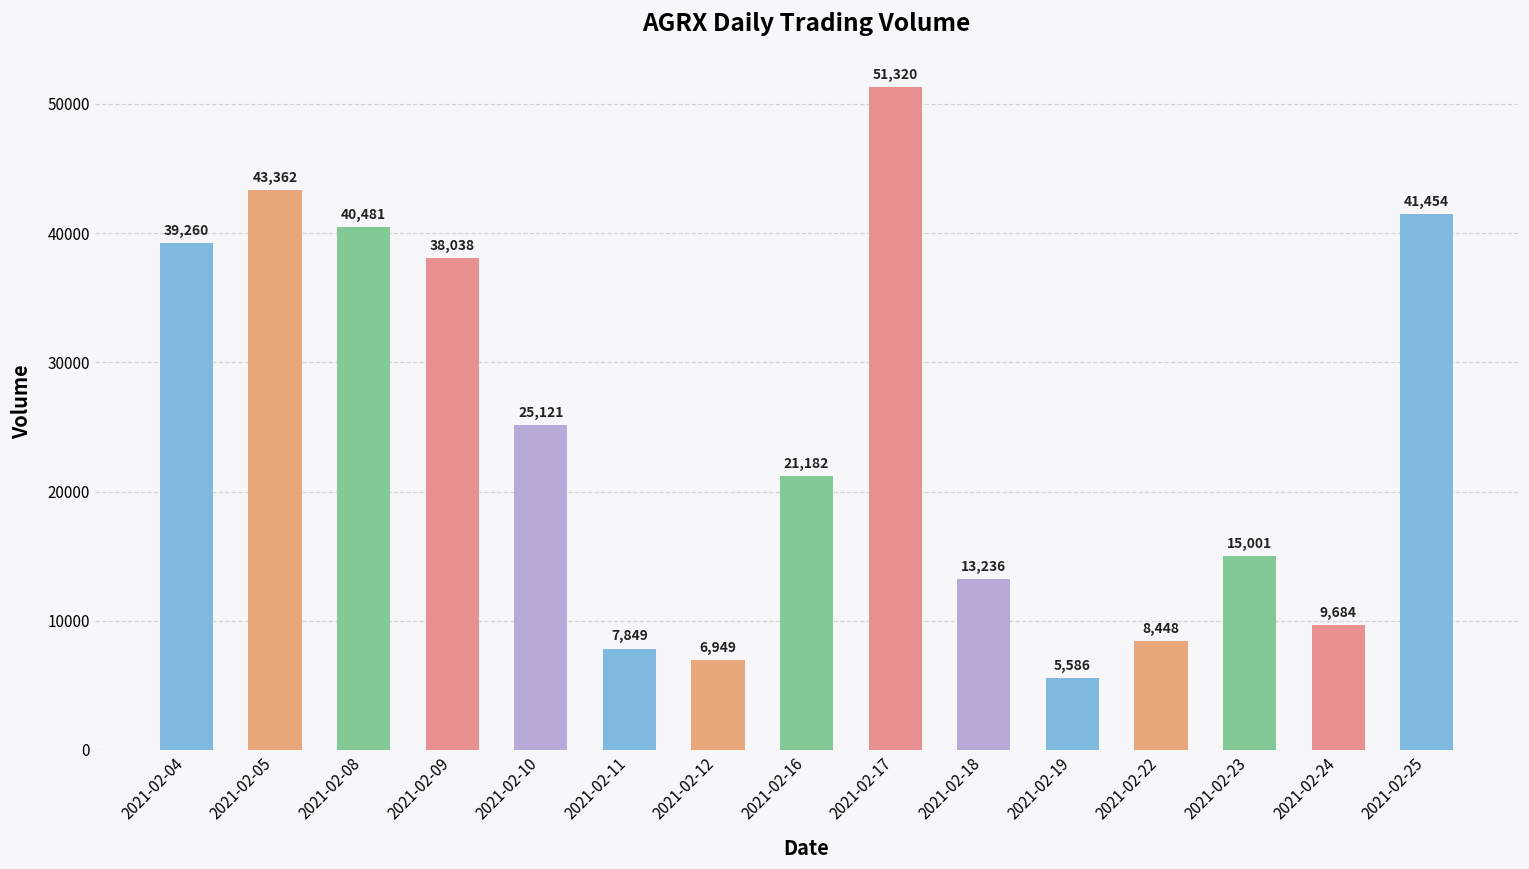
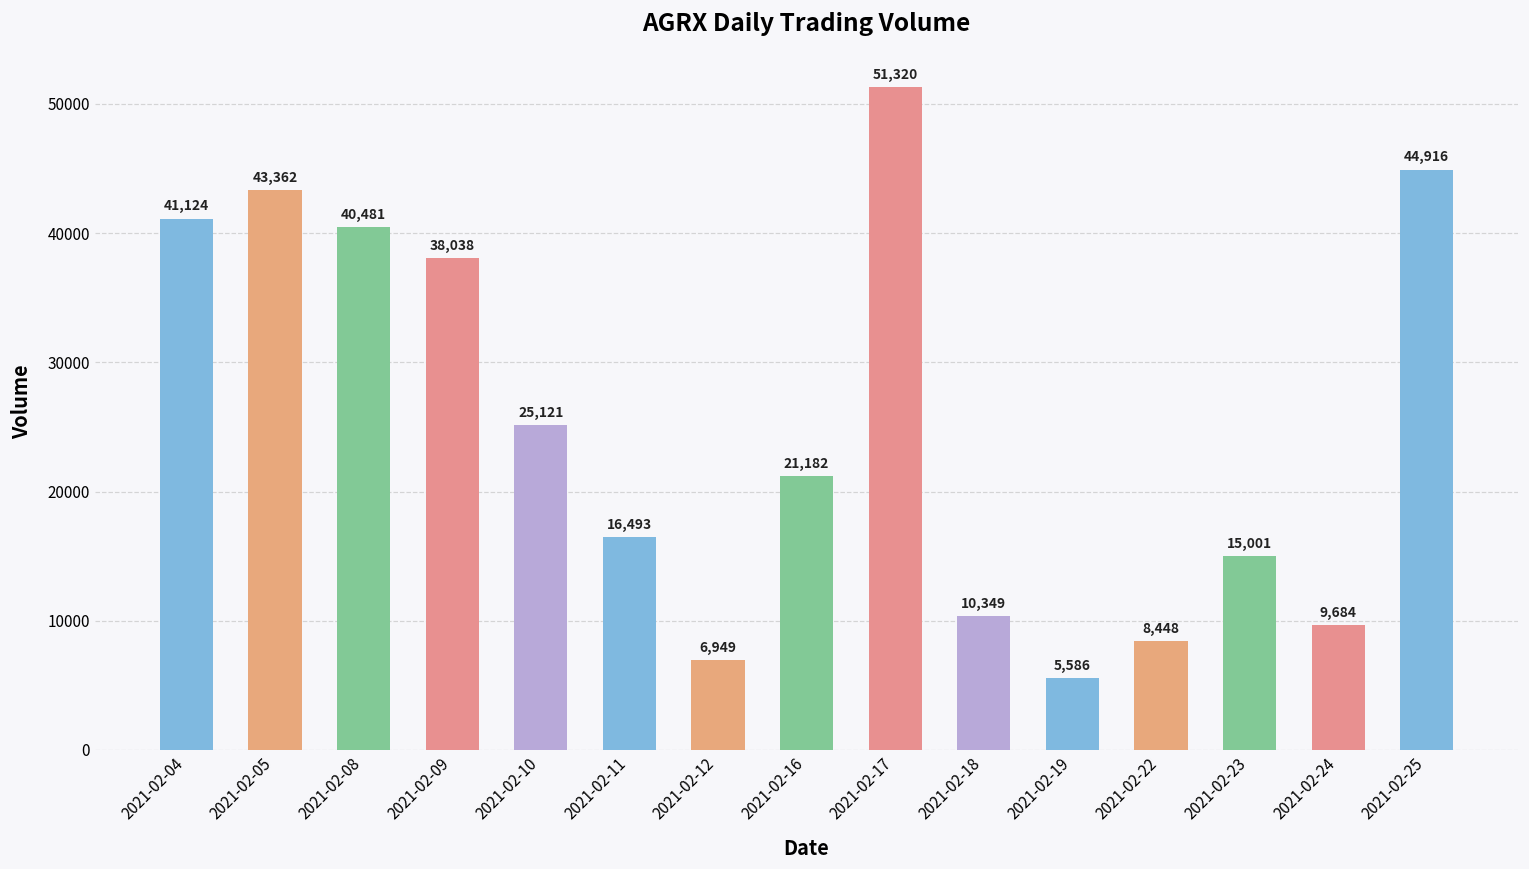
2021-02-04: 39,260 -> 41,124
2021-02-11: 7,849 -> 16,493
2021-02-18: 13,236 -> 10,349
2021-02-25: 41,454 -> 44,916
